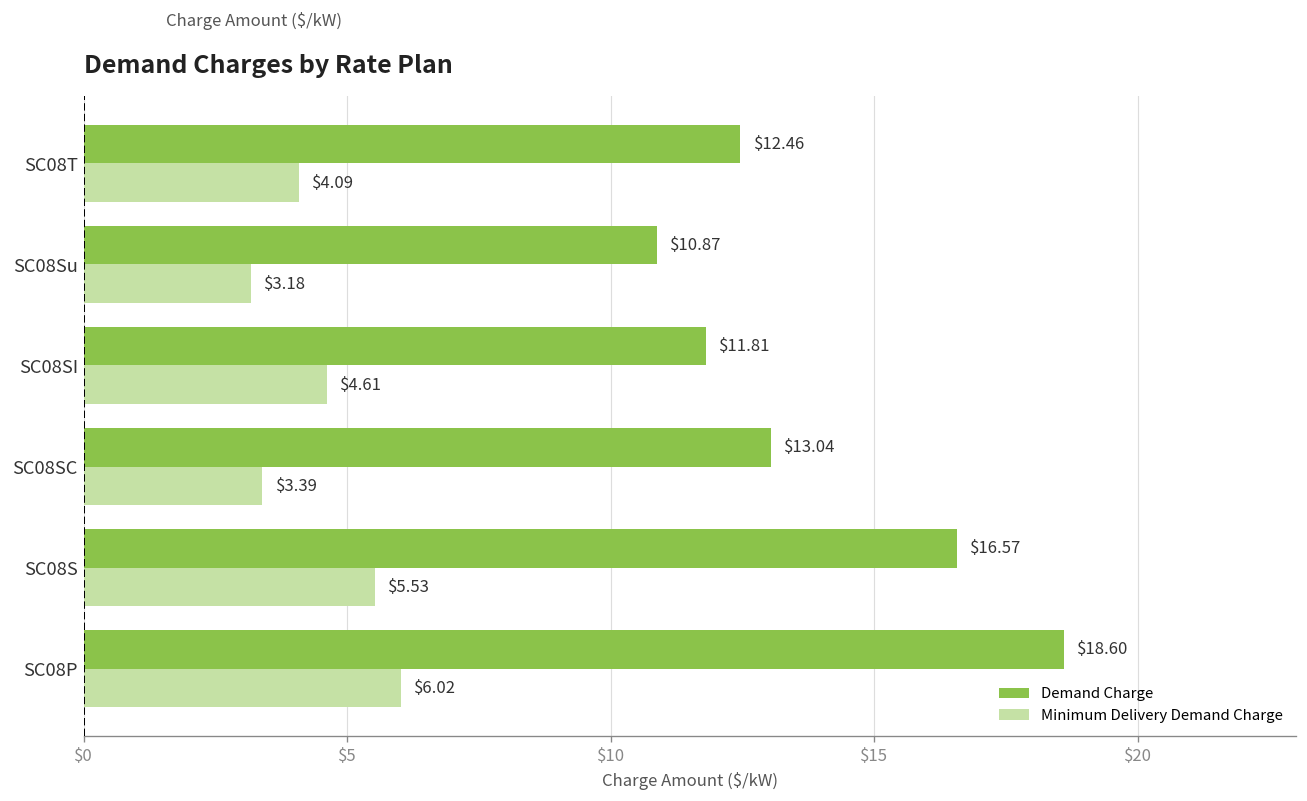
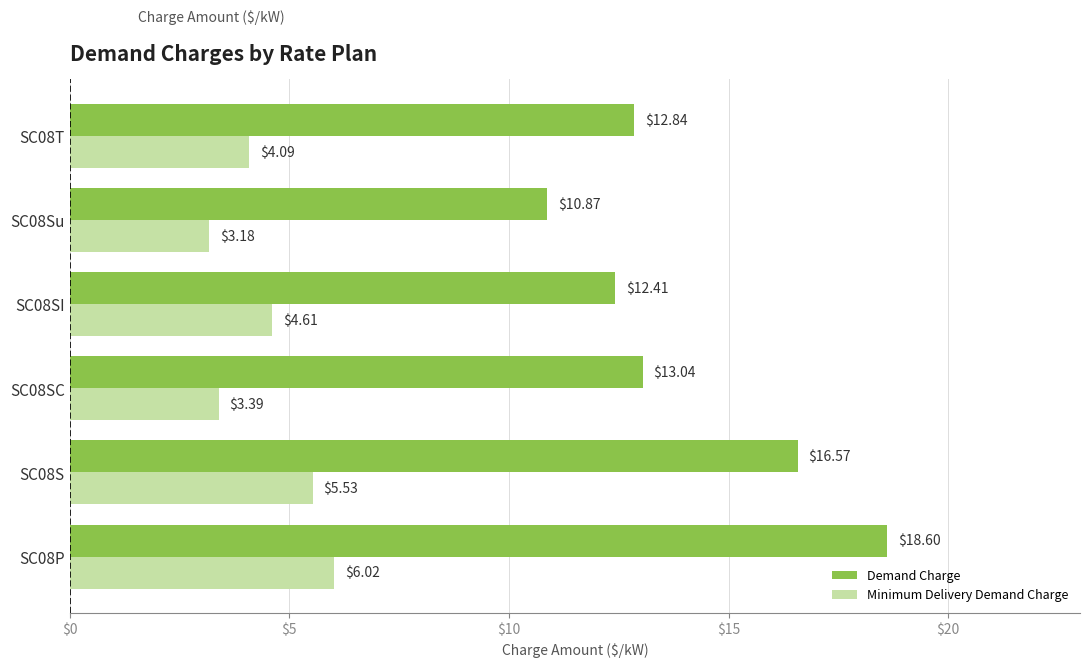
Demand Charge, SC08T: $12.46 -> $12.84
Demand Charge, SC08SI: $11.81 -> $12.41
